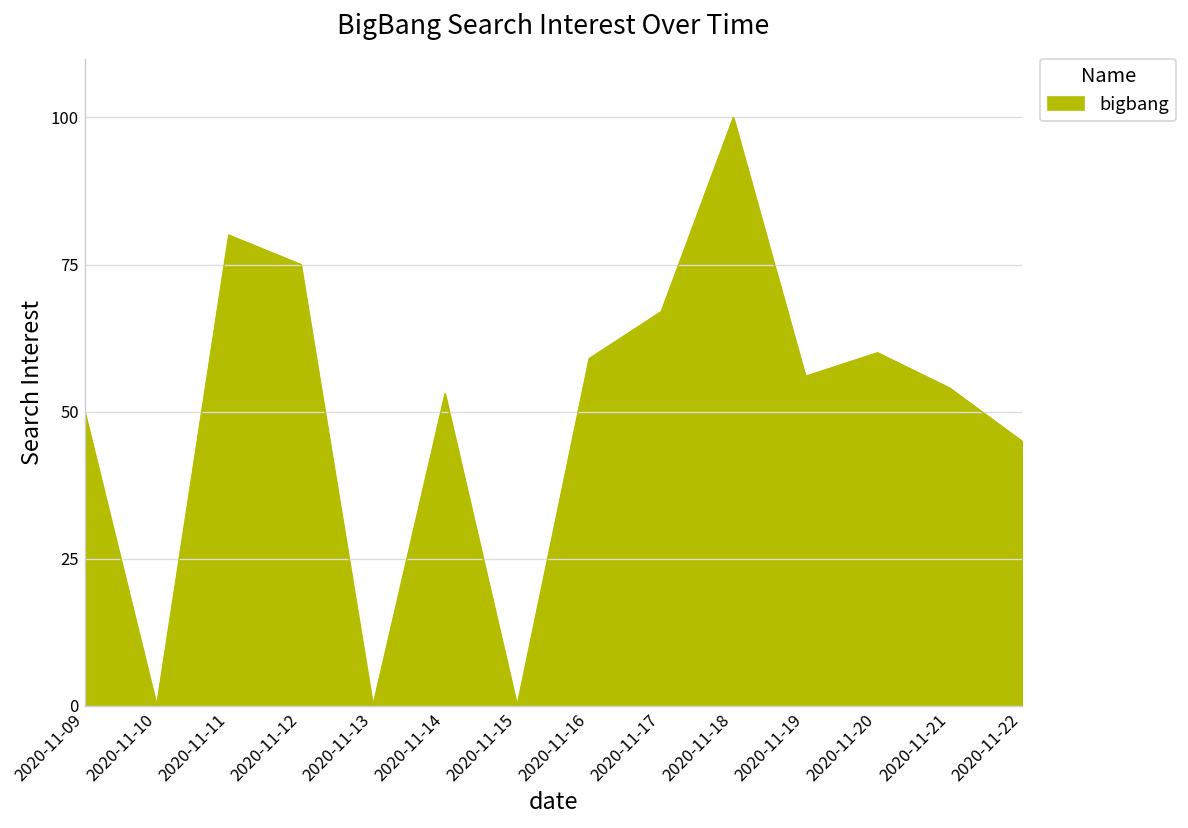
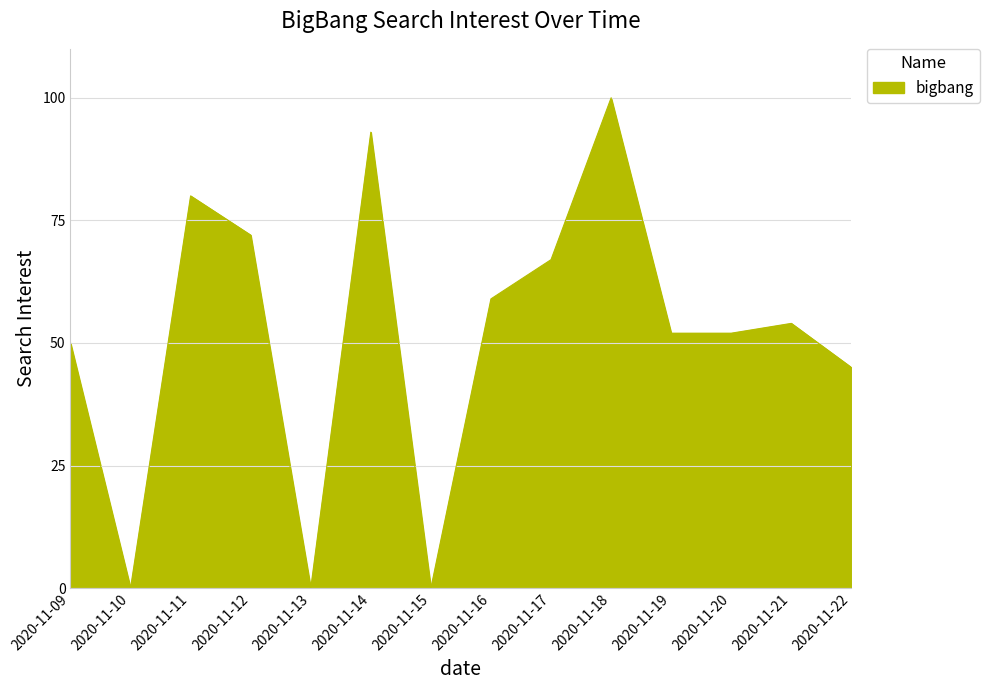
2020-11-12: 75 -> 72
2020-11-14: 53 -> 93
2020-11-19: 56 -> 52
2020-11-20: 60 -> 52
